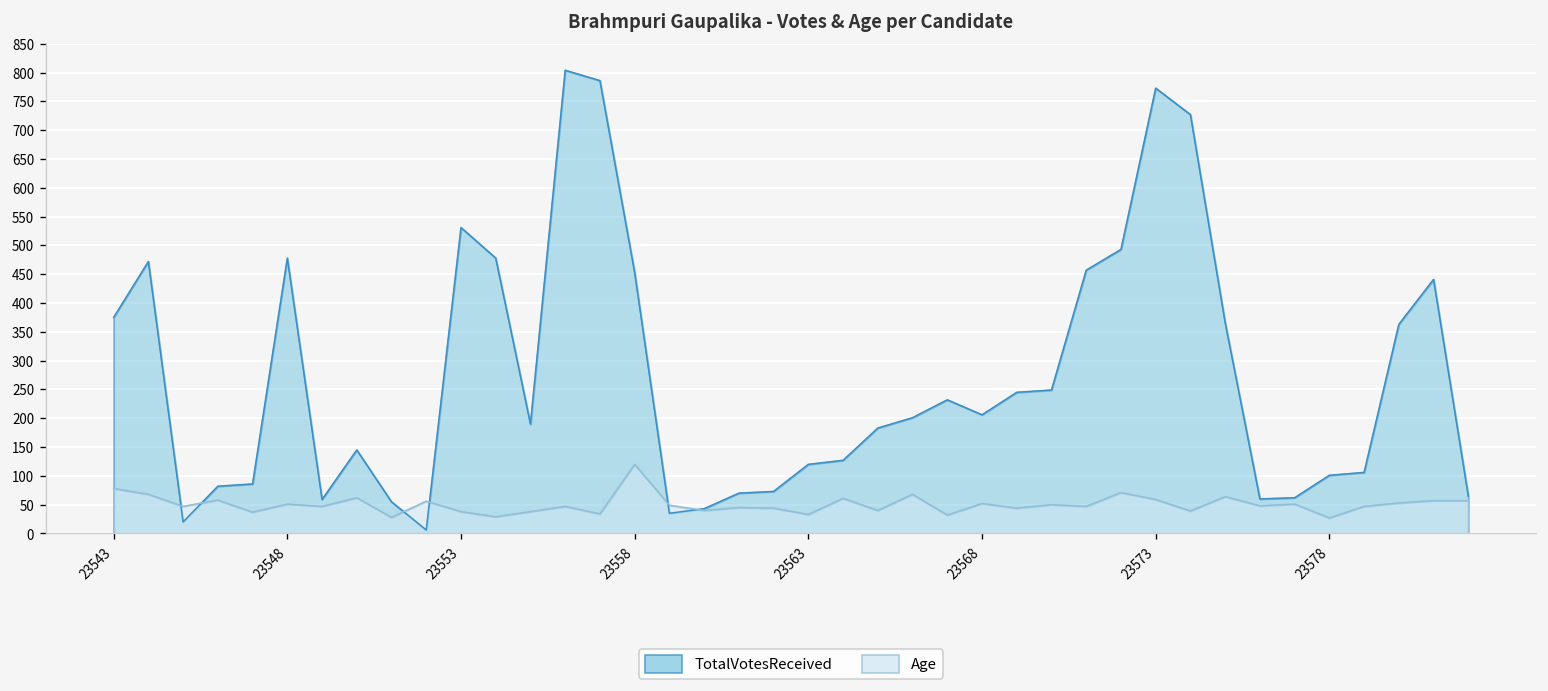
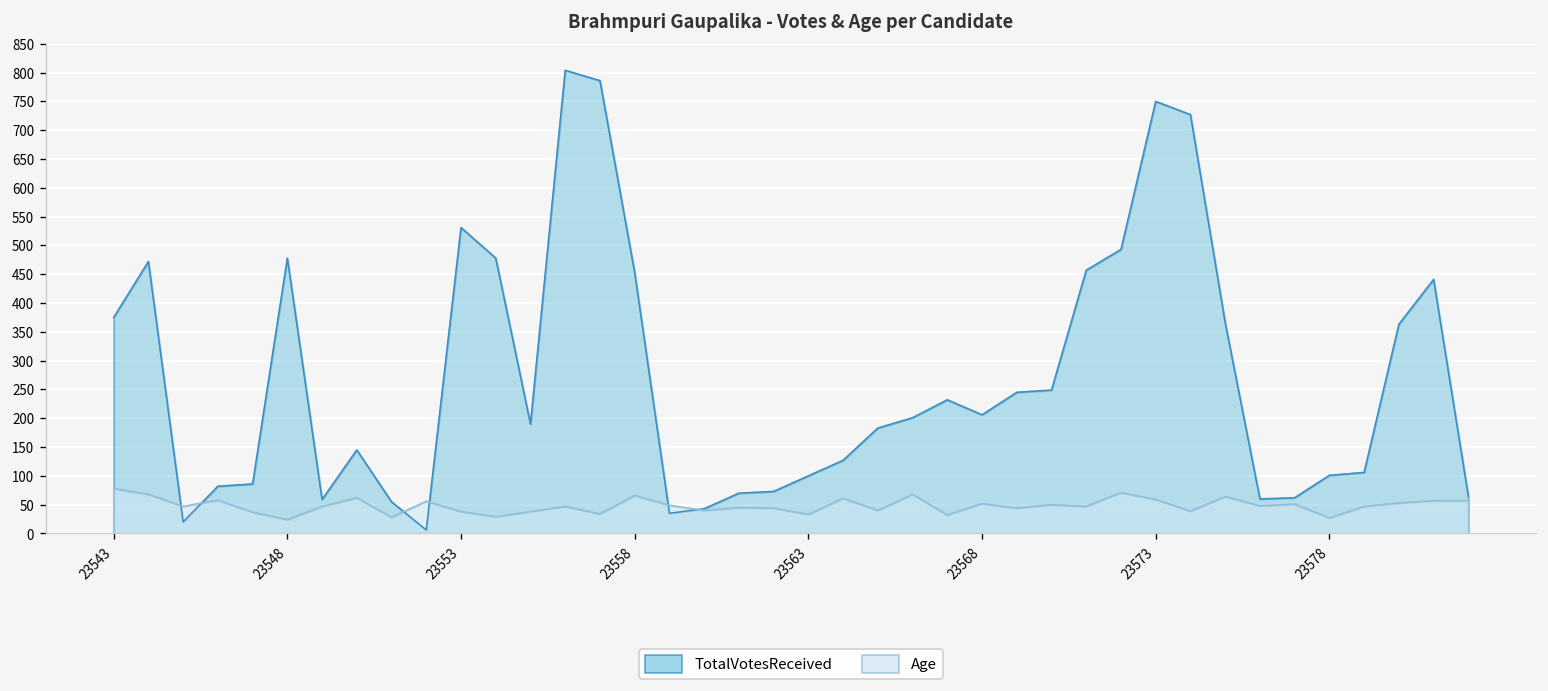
Age, 23548: 50 -> 20
Age, 23558: 120 -> 70
TotalVotesReceived, 23563: 120 -> 100
TotalVotesReceived, 23573: 770 -> 750
